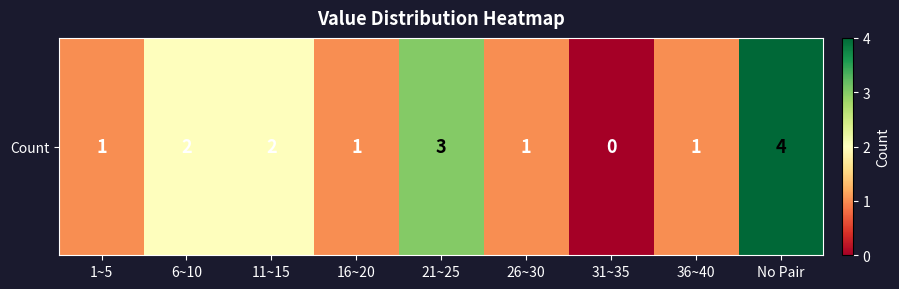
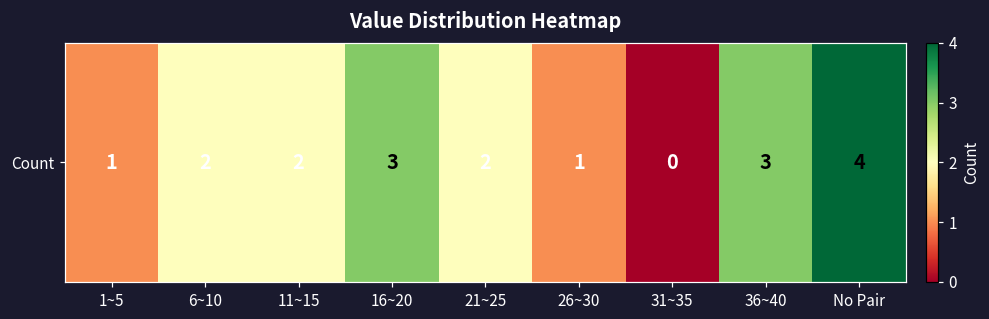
Count, 16~20: 1 -> 3
Count, 21~25: 3 -> 2
Count, 36~40: 1 -> 3
